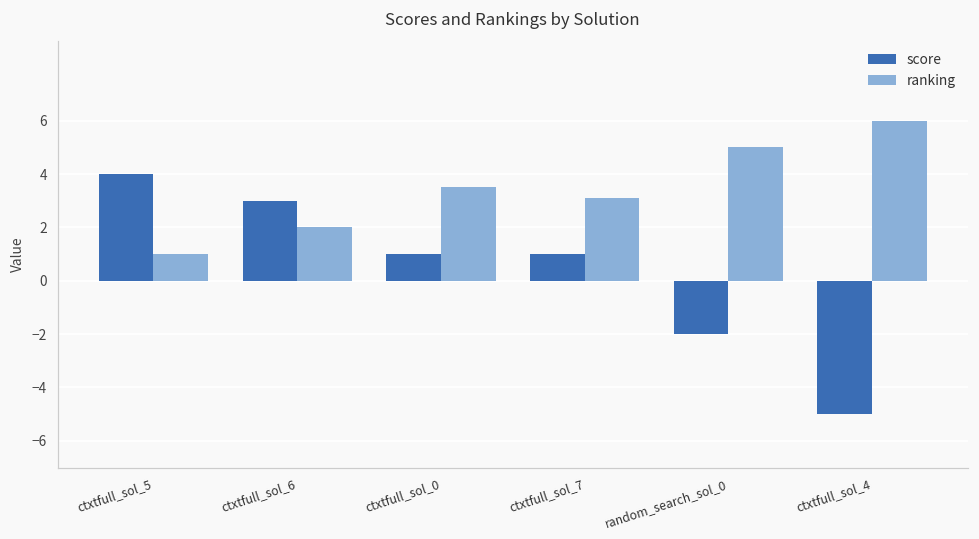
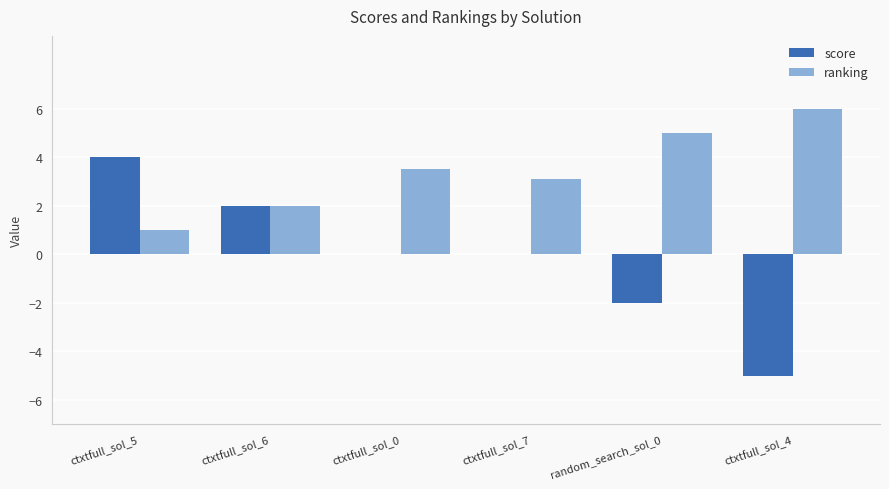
score, ctxtfull_sol_6: 3 -> 2
score, ctxtfull_sol_0: 1 -> 0
score, ctxtfull_sol_7: 1 -> 0
